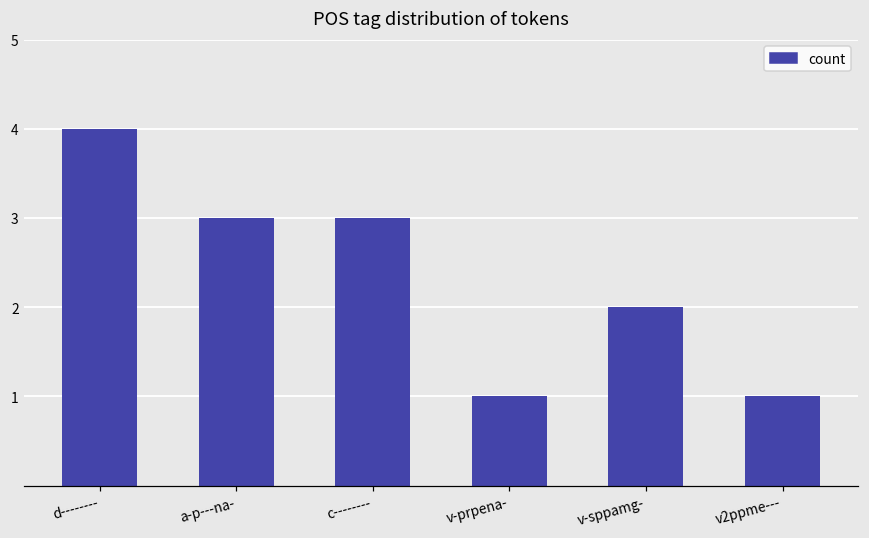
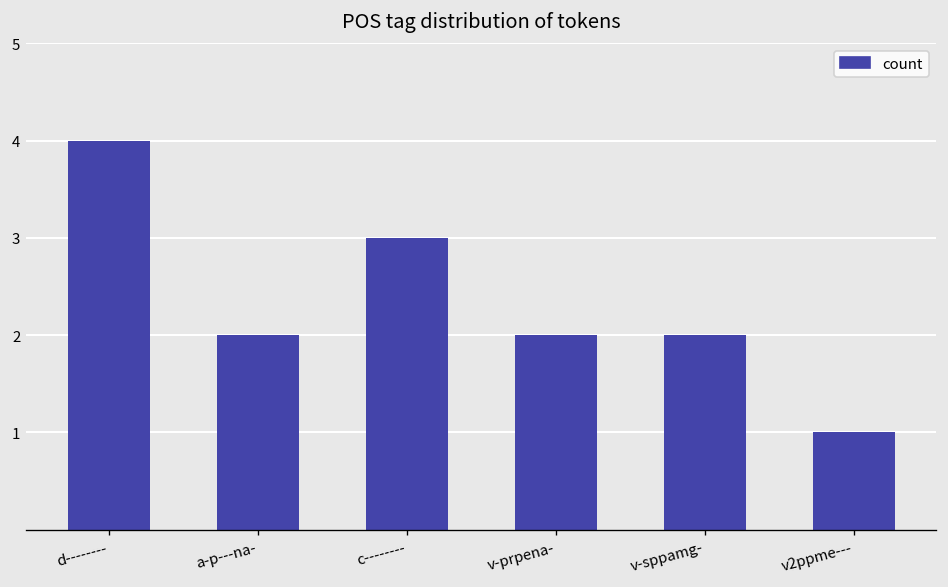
a-p---na-: 3 -> 2
v-prpena-: 1 -> 2
